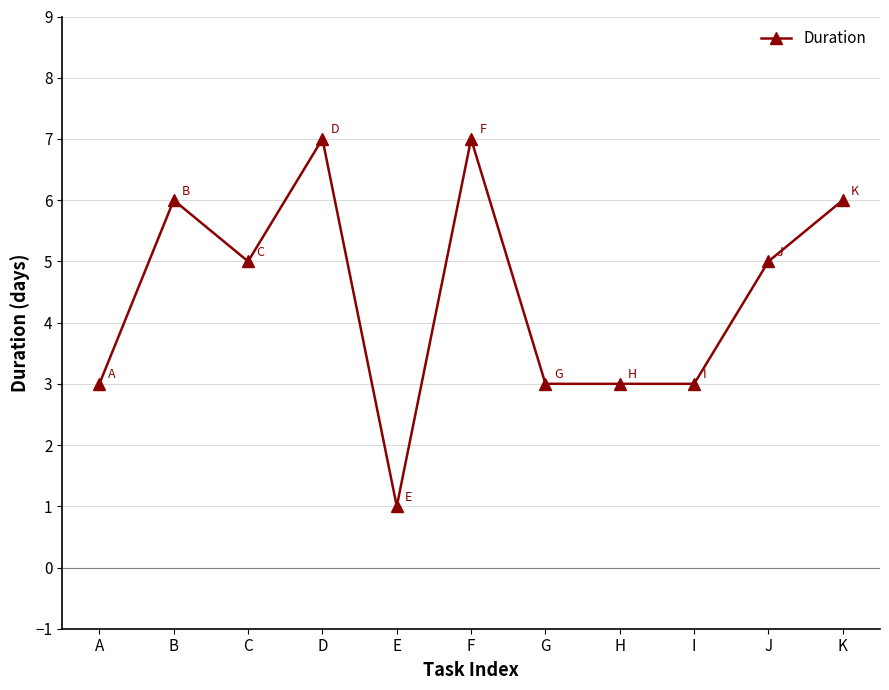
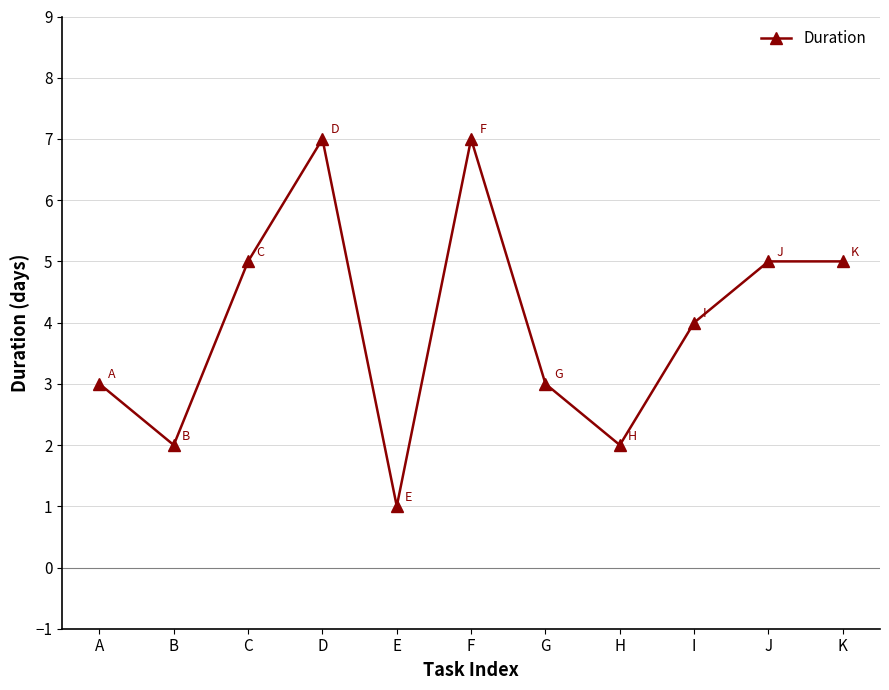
B: 6 -> 2
H: 3 -> 2
I: 3 -> 4
K: 6 -> 5
